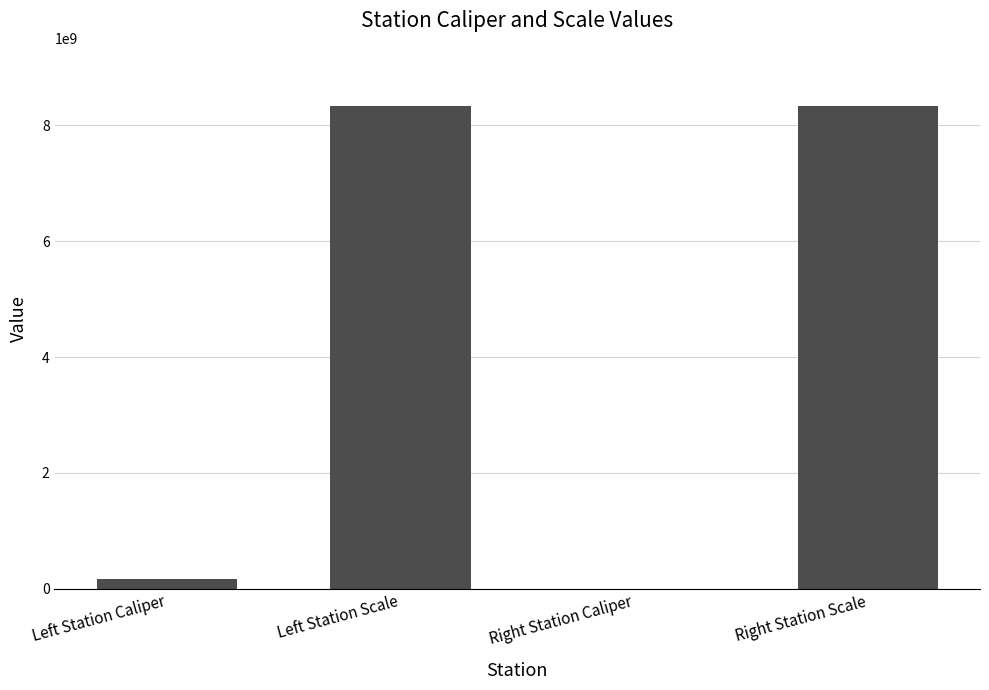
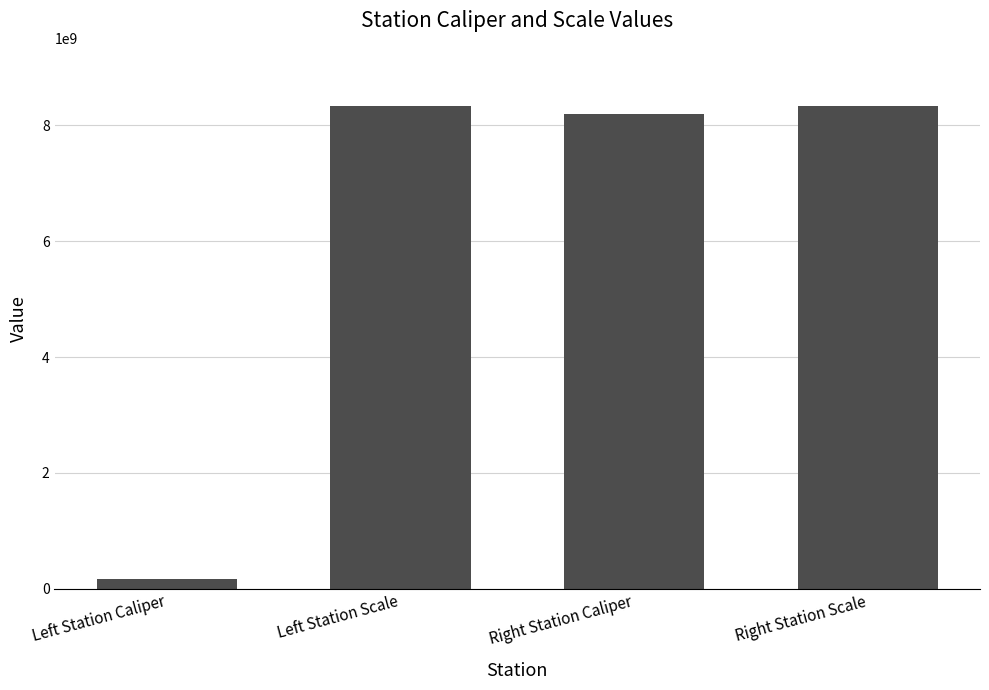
Right Station Caliper: 0 -> 8200000000
